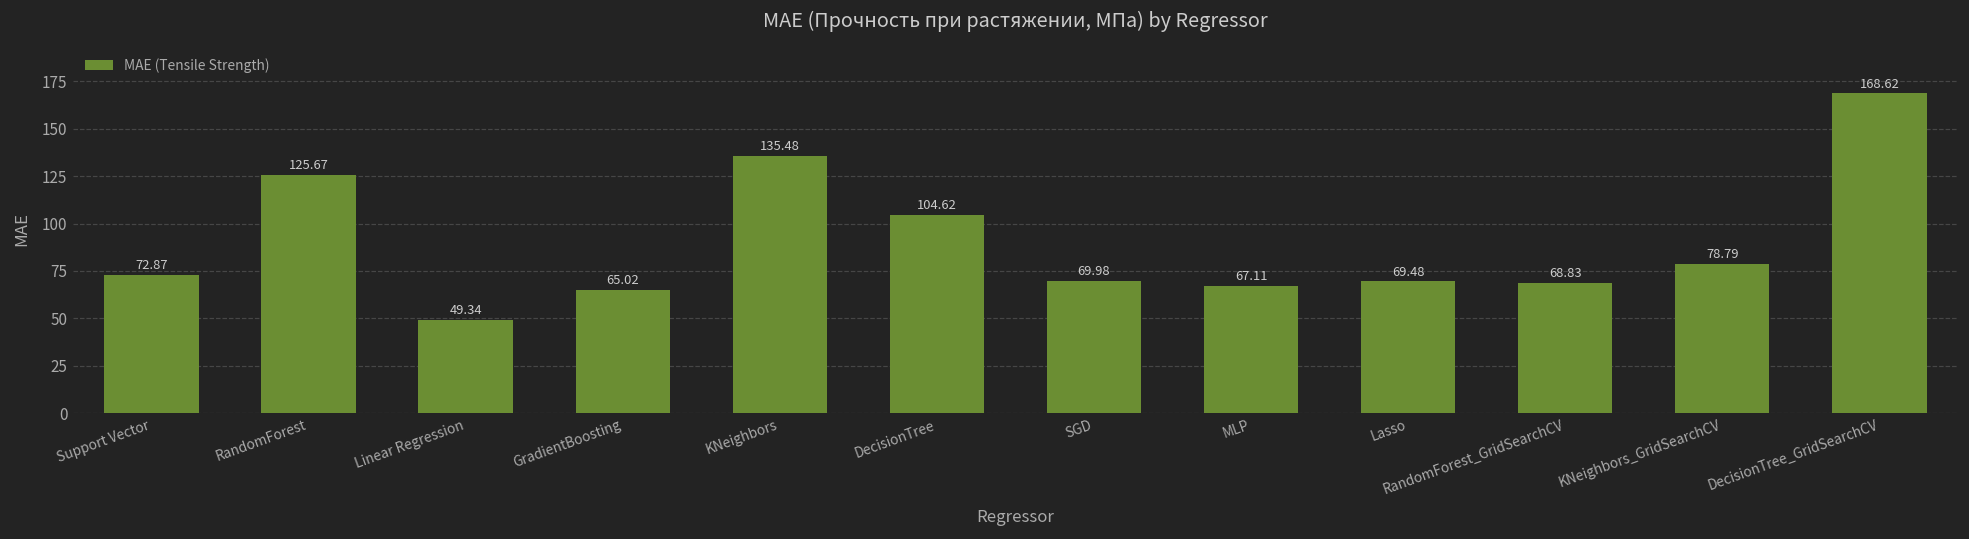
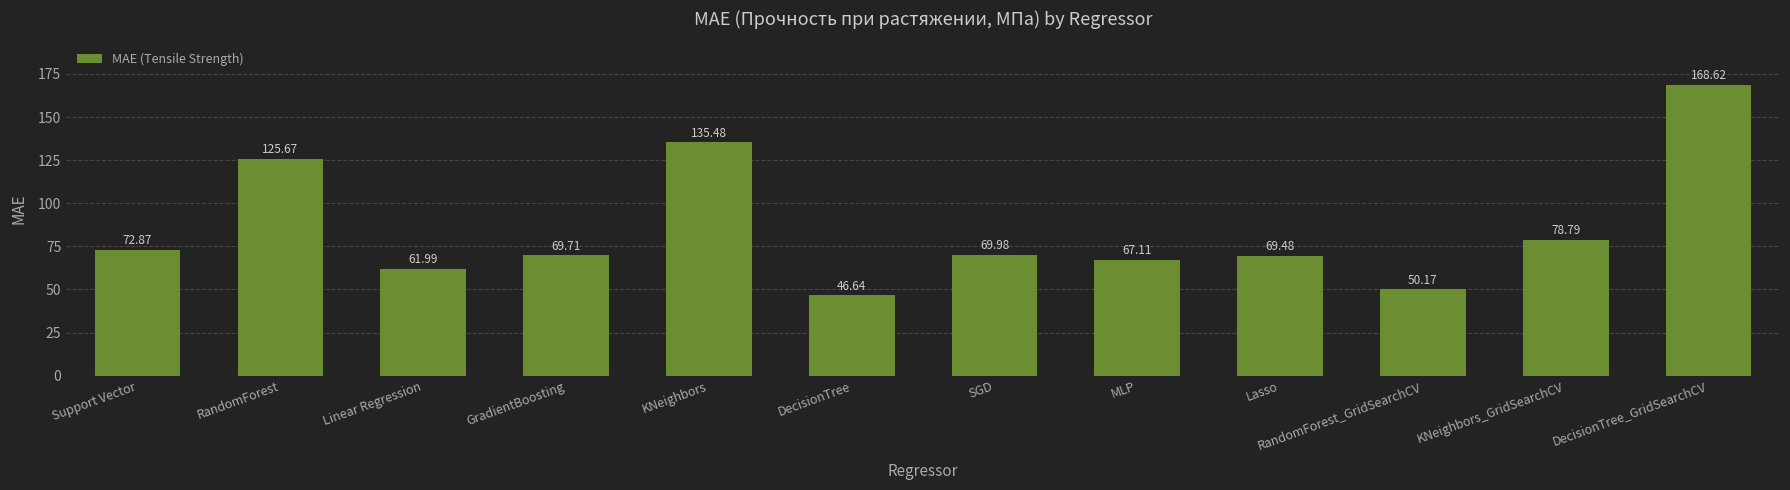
Linear Regression: 49.34 -> 61.99
GradientBoosting: 65.02 -> 69.71
DecisionTree: 104.62 -> 46.64
RandomForest_GridSearchCV: 68.83 -> 50.17
